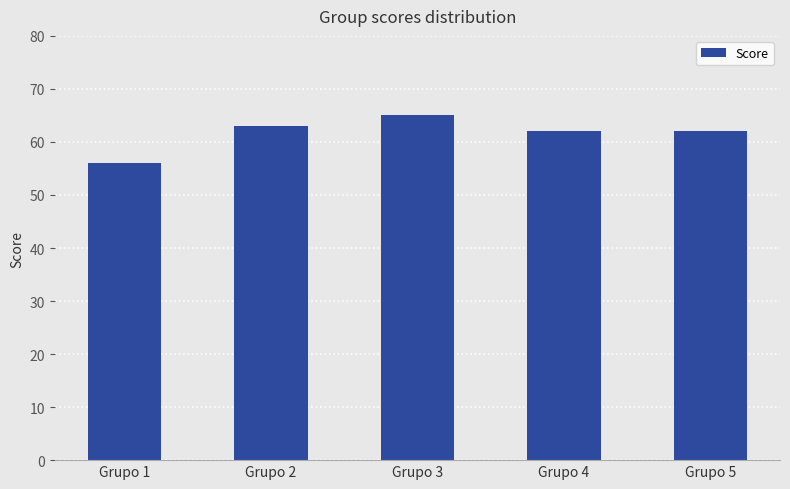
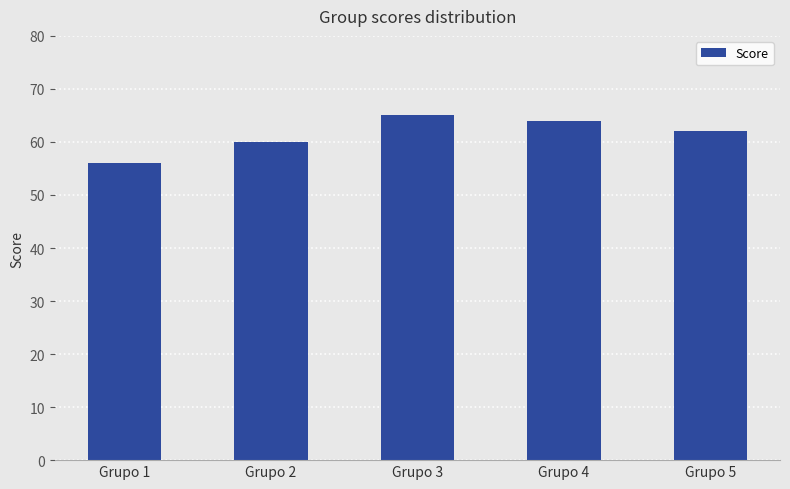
Grupo 2: 63 -> 60
Grupo 4: 62 -> 64
